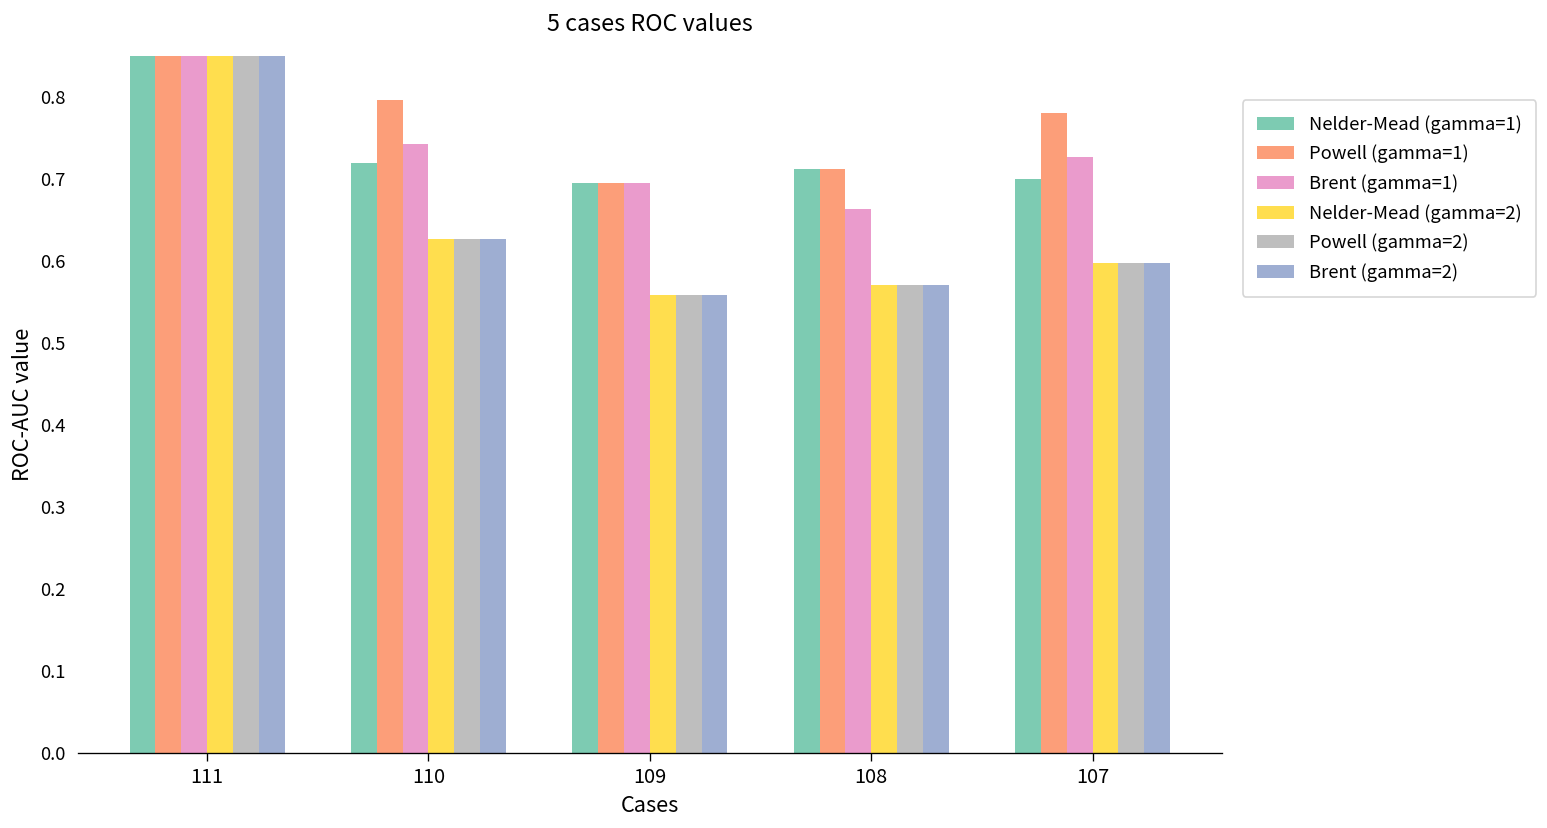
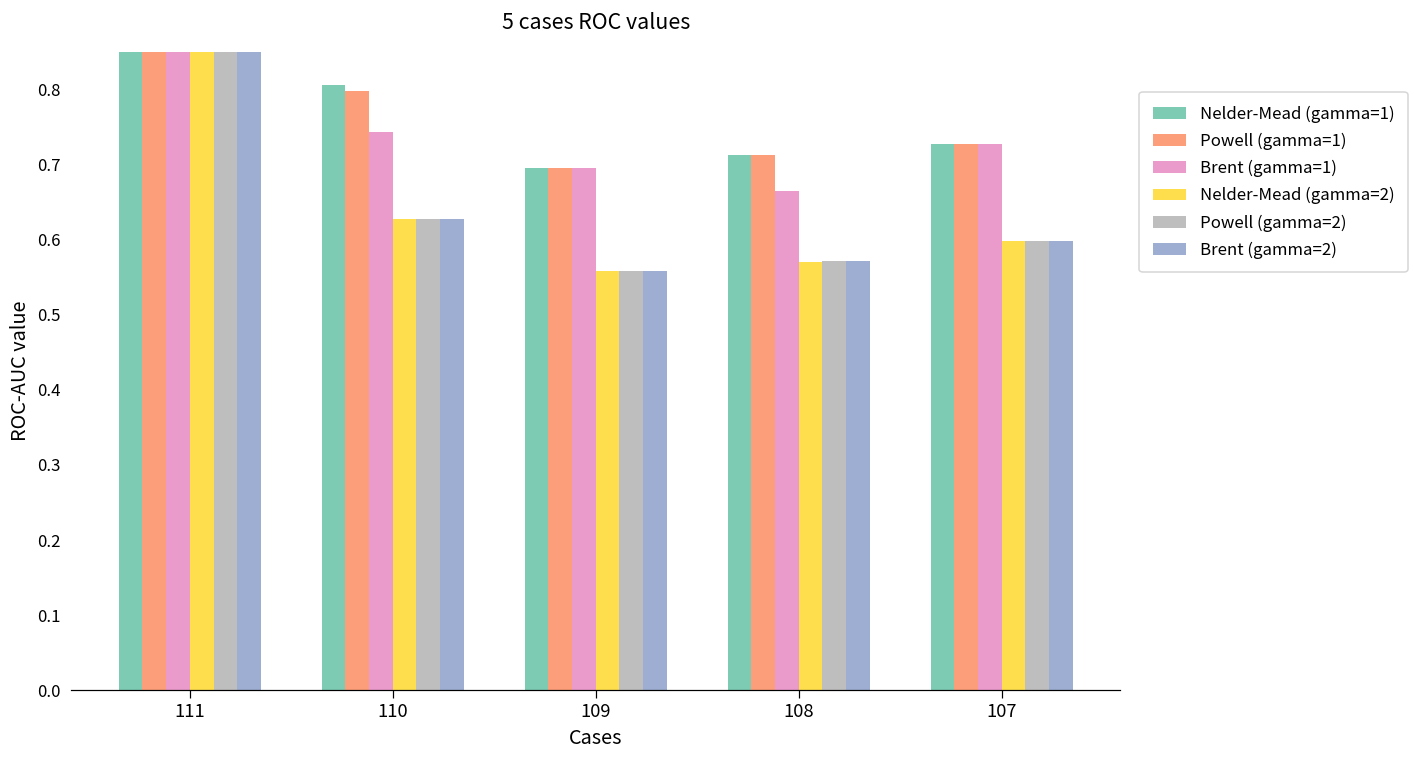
Nelder-Mead (gamma=1), 110: 0.72 -> 0.81
Nelder-Mead (gamma=1), 107: 0.70 -> 0.73
Powell (gamma=1), 107: 0.78 -> 0.73
